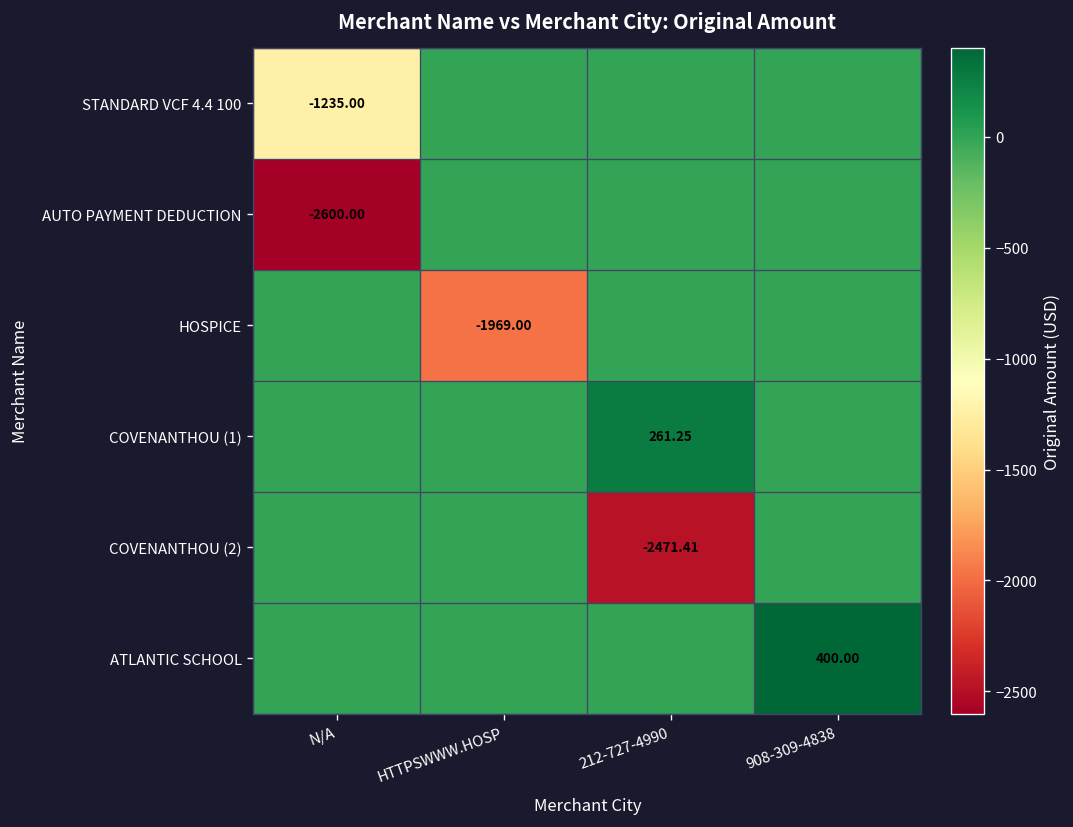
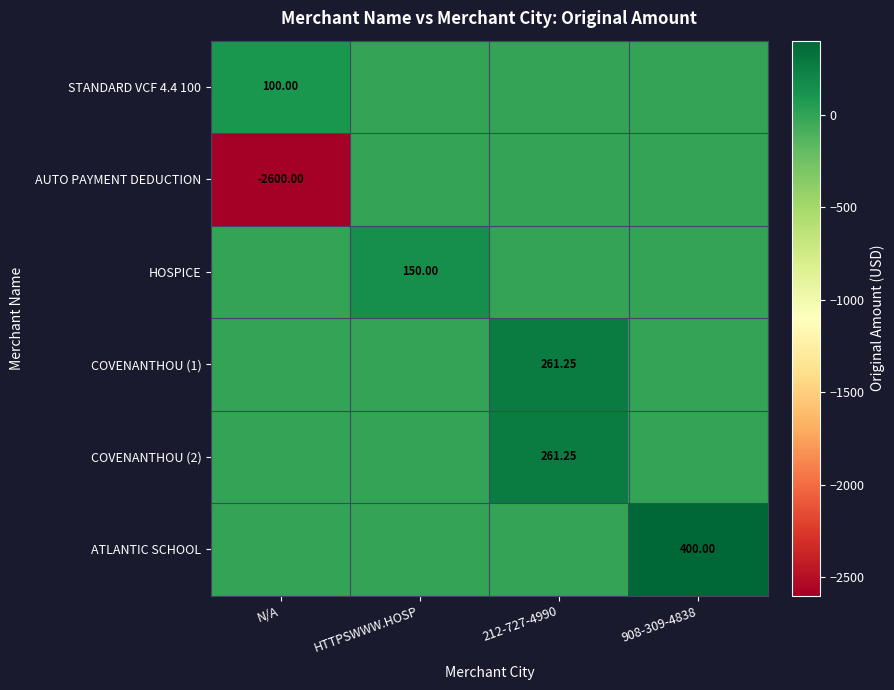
STANDARD VCF 4.4 100, N/A: -1235.00 -> 100.00
HOSPICE, HTTPSWWW.HOSP: -1969.00 -> 150.00
COVENANTHOU (2), 212-727-4990: -2471.41 -> 261.25
